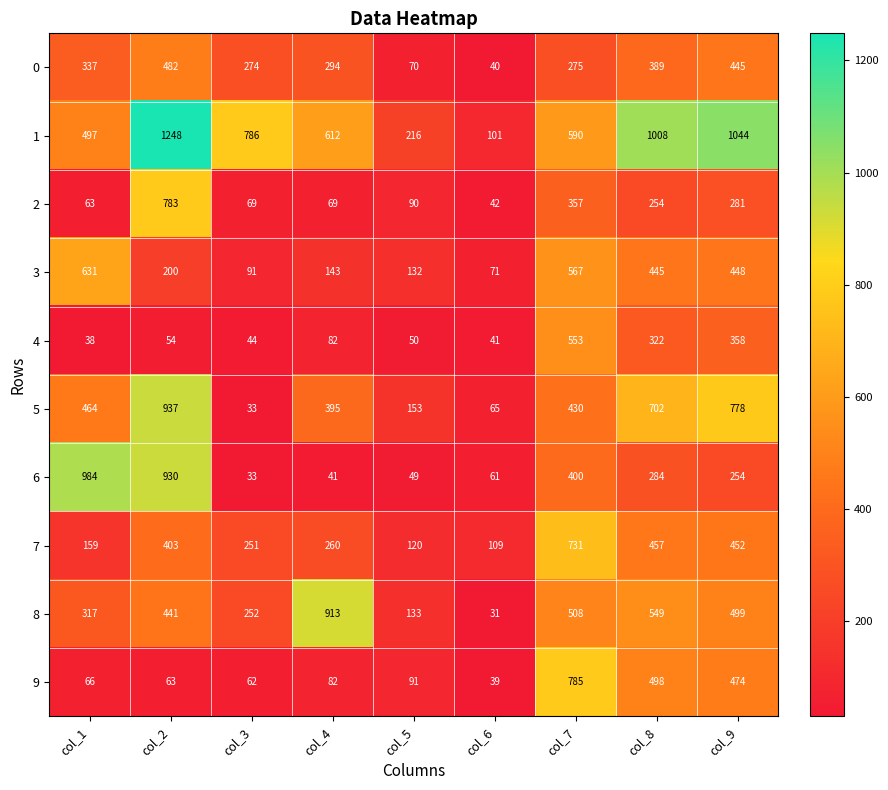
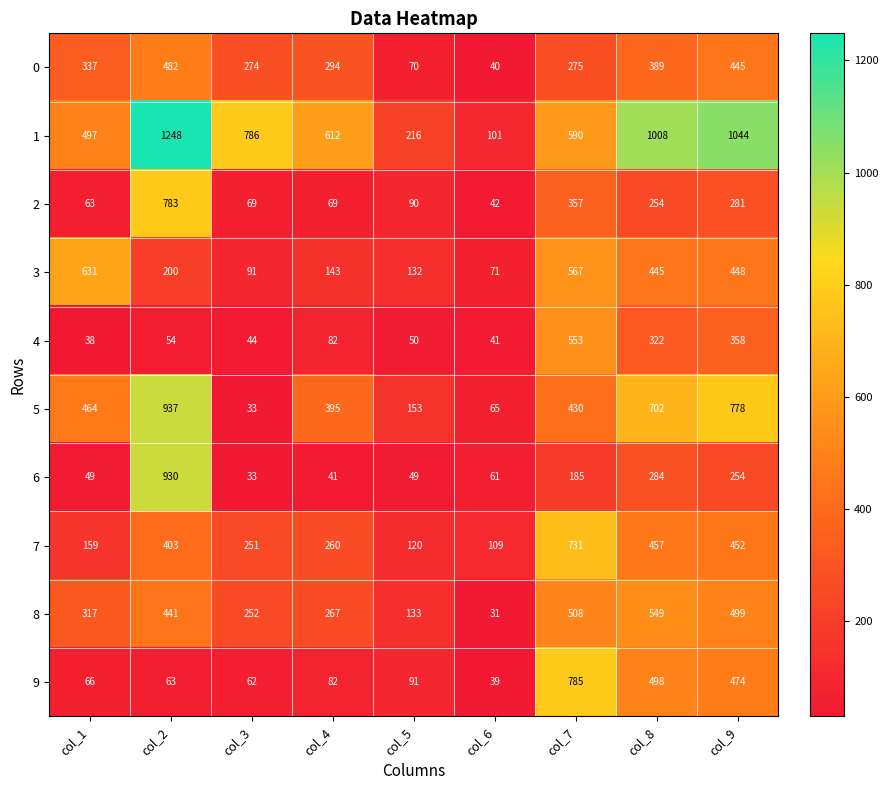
6, col_1: 984 -> 49
6, col_7: 400 -> 185
8, col_4: 913 -> 267
